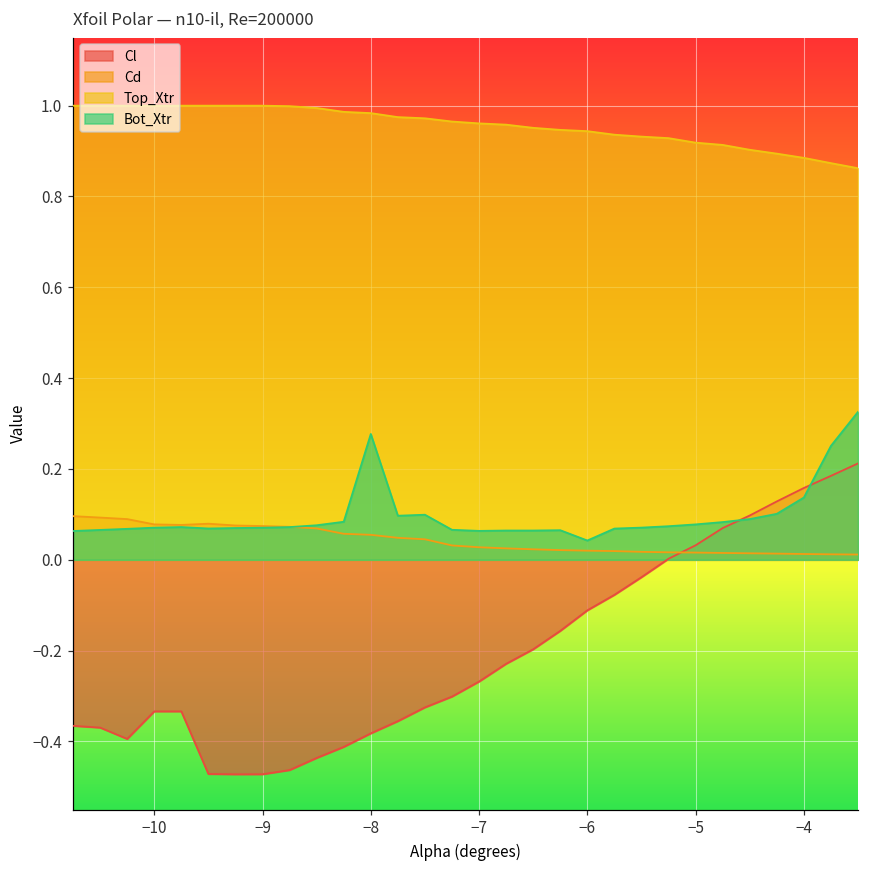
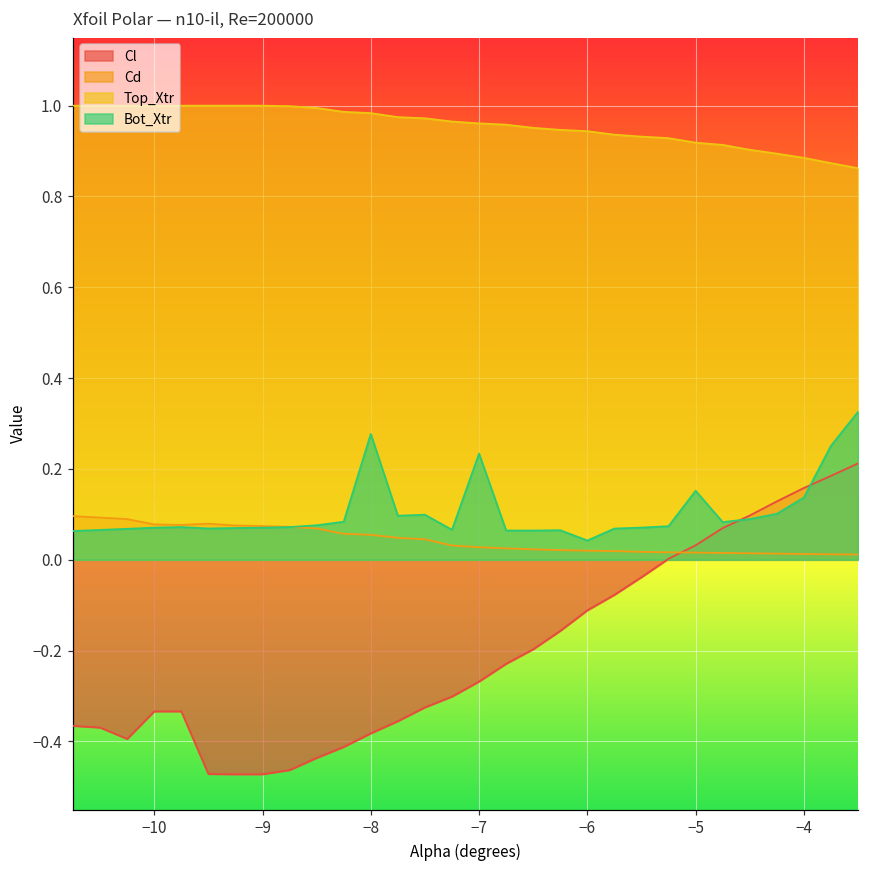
Bot_Xtr, −7: 0.06 -> 0.23
Bot_Xtr, −5: 0.08 -> 0.15
